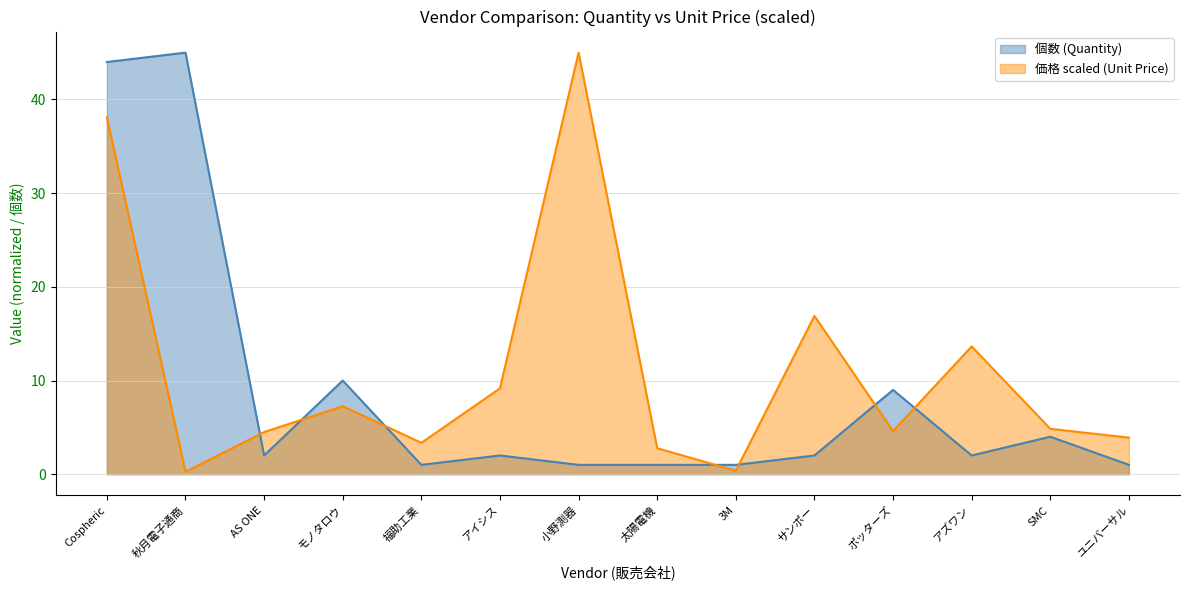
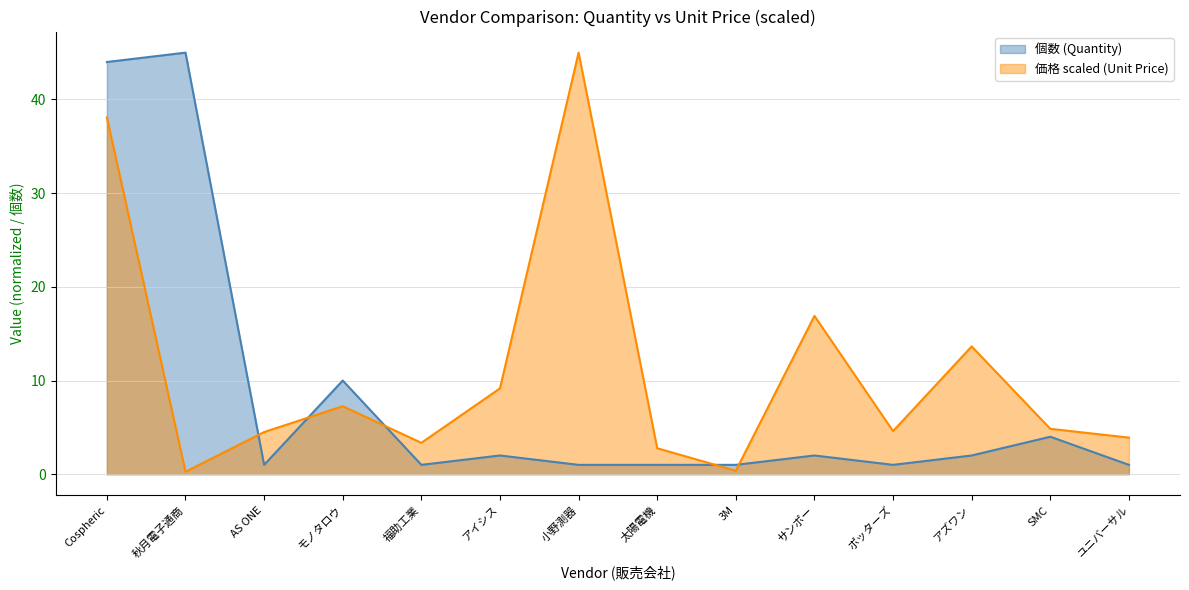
個数 (Quantity), AS ONE: 2 -> 1
個数 (Quantity), ポッターズ: 9 -> 1
